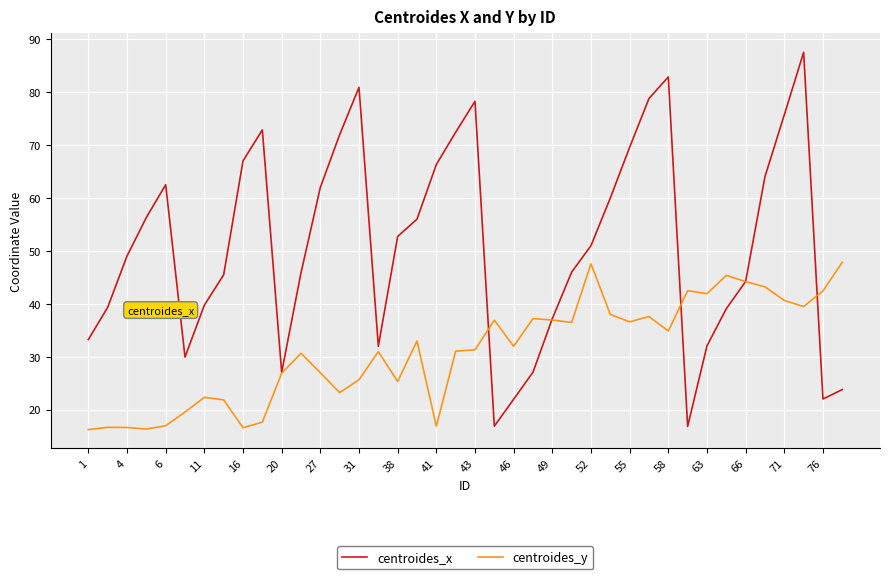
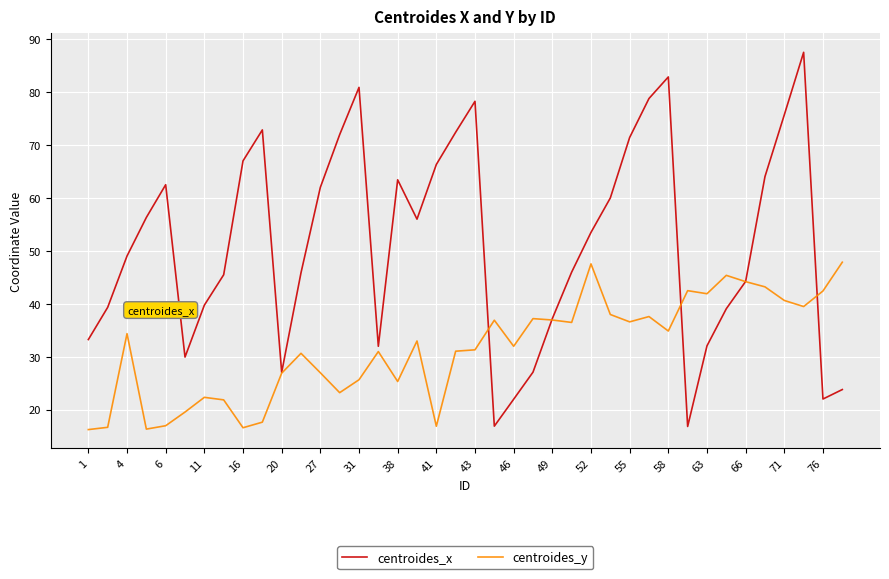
centroides_y, 4: 17 -> 34
centroides_x, 38: 53 -> 63
centroides_x, 52: 51 -> 54
centroides_x, 55: 70 -> 71
